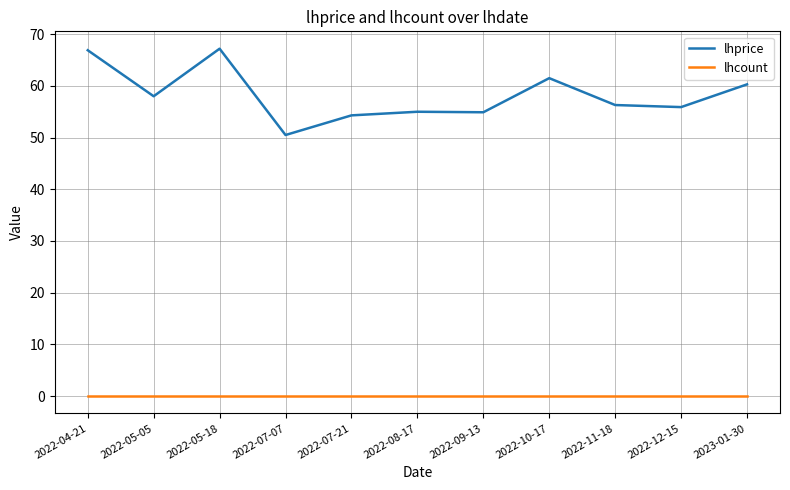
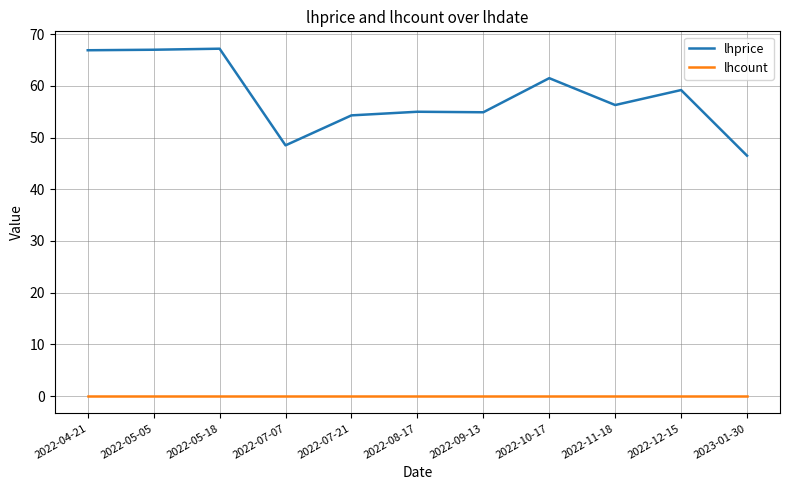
lhprice, 2022-05-05: 58 -> 67
lhprice, 2022-07-07: 51 -> 49
lhprice, 2022-12-15: 56 -> 59
lhprice, 2023-01-30: 60 -> 47
